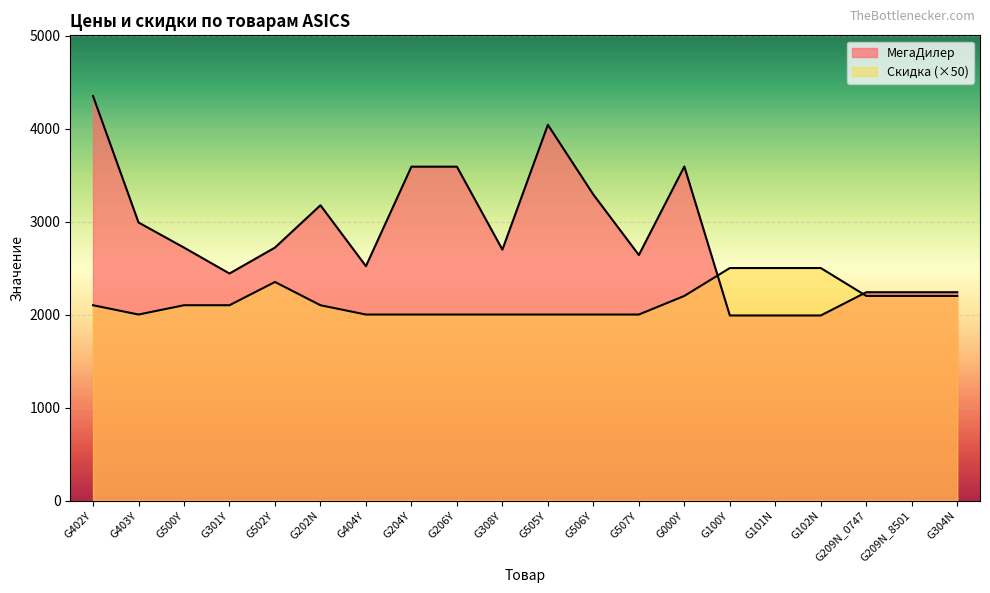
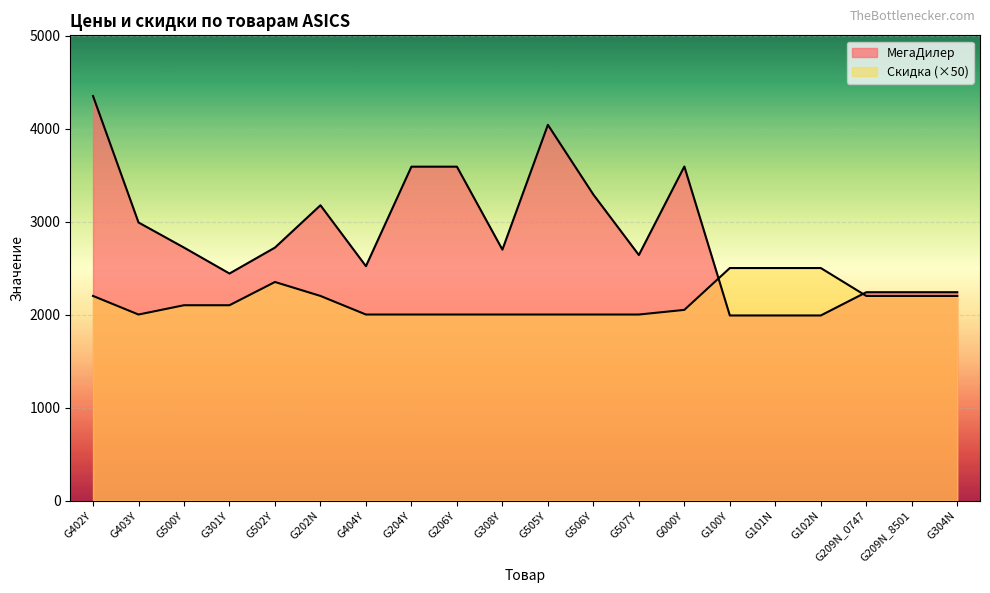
Скидка (×50), G402Y: 2100 -> 2200
Скидка (×50), G202N: 2100 -> 2200
Скидка (×50), G000Y: 2200 -> 2100
